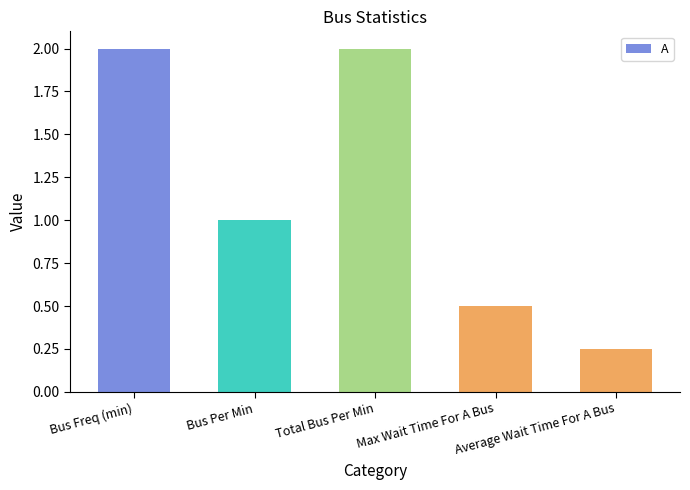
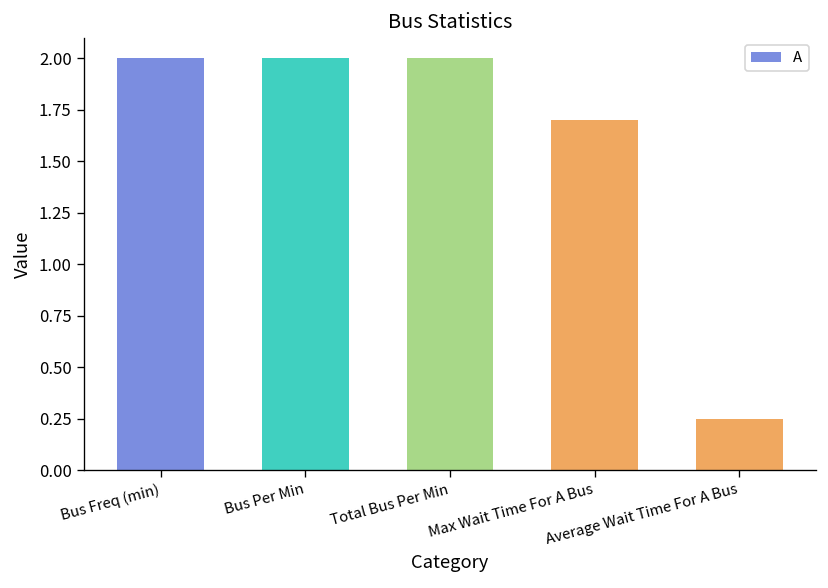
Bus Per Min: 1 -> 2
Max Wait Time For A Bus: 0.5 -> 1.7
